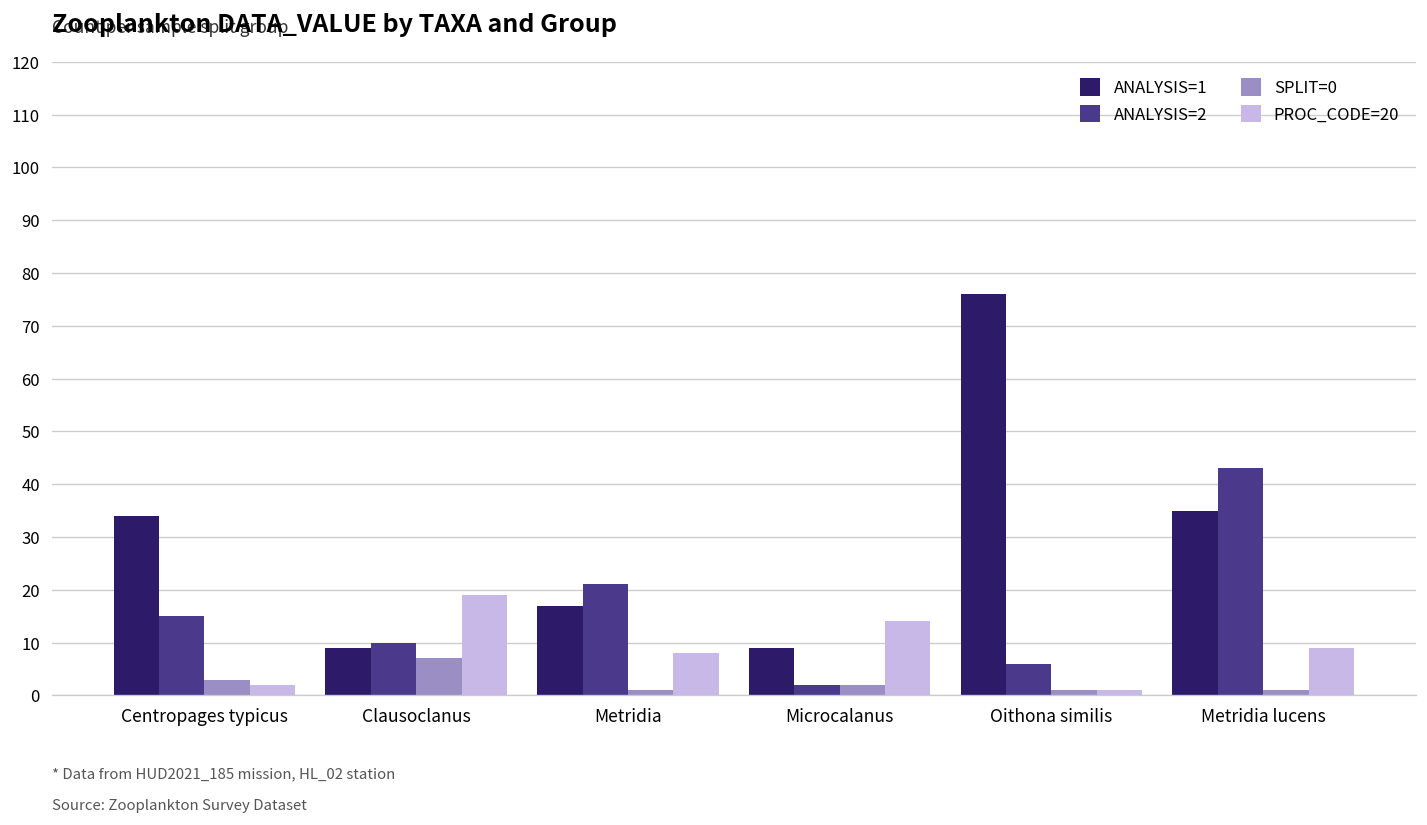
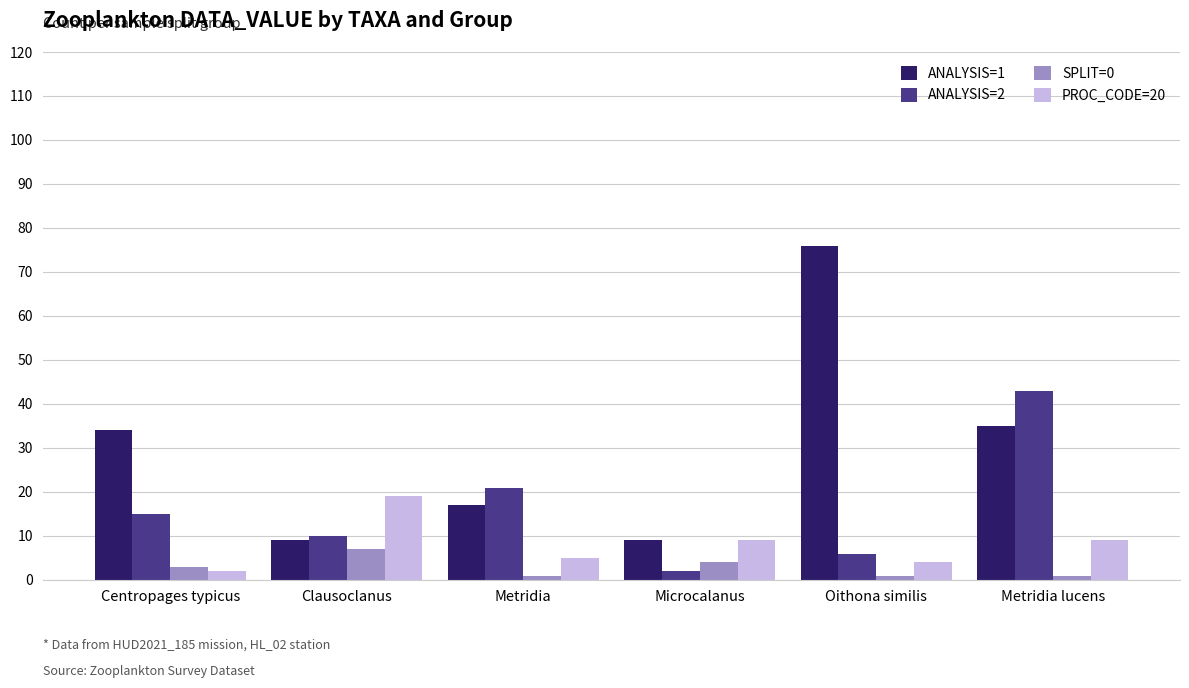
PROC_CODE=20, Metridia: 8 -> 5
SPLIT=0, Microcalanus: 2 -> 4
PROC_CODE=20, Microcalanus: 14 -> 9
PROC_CODE=20, Oithona similis: 1 -> 4
